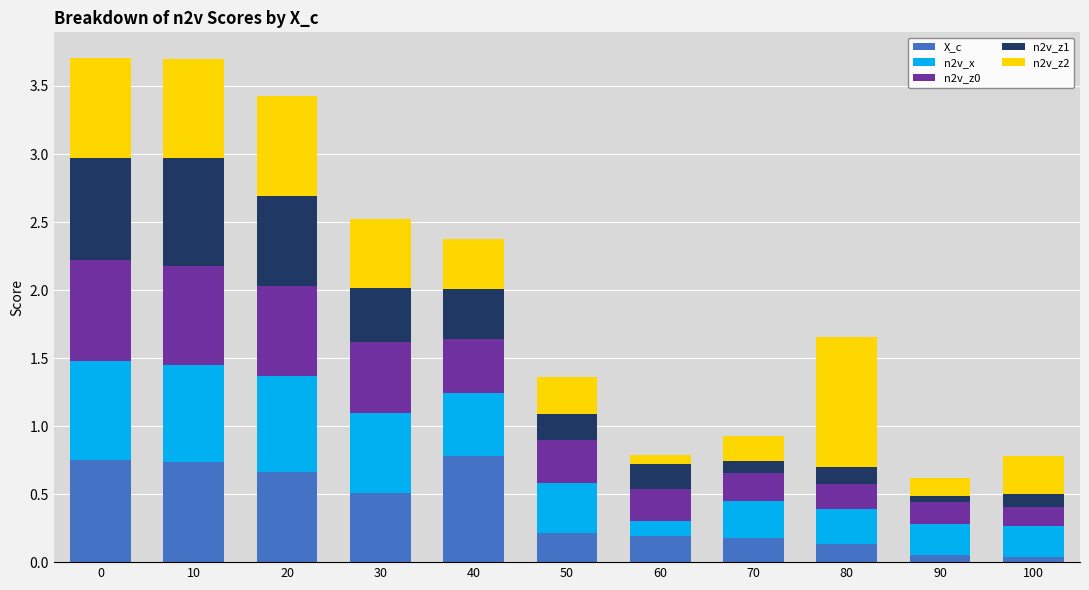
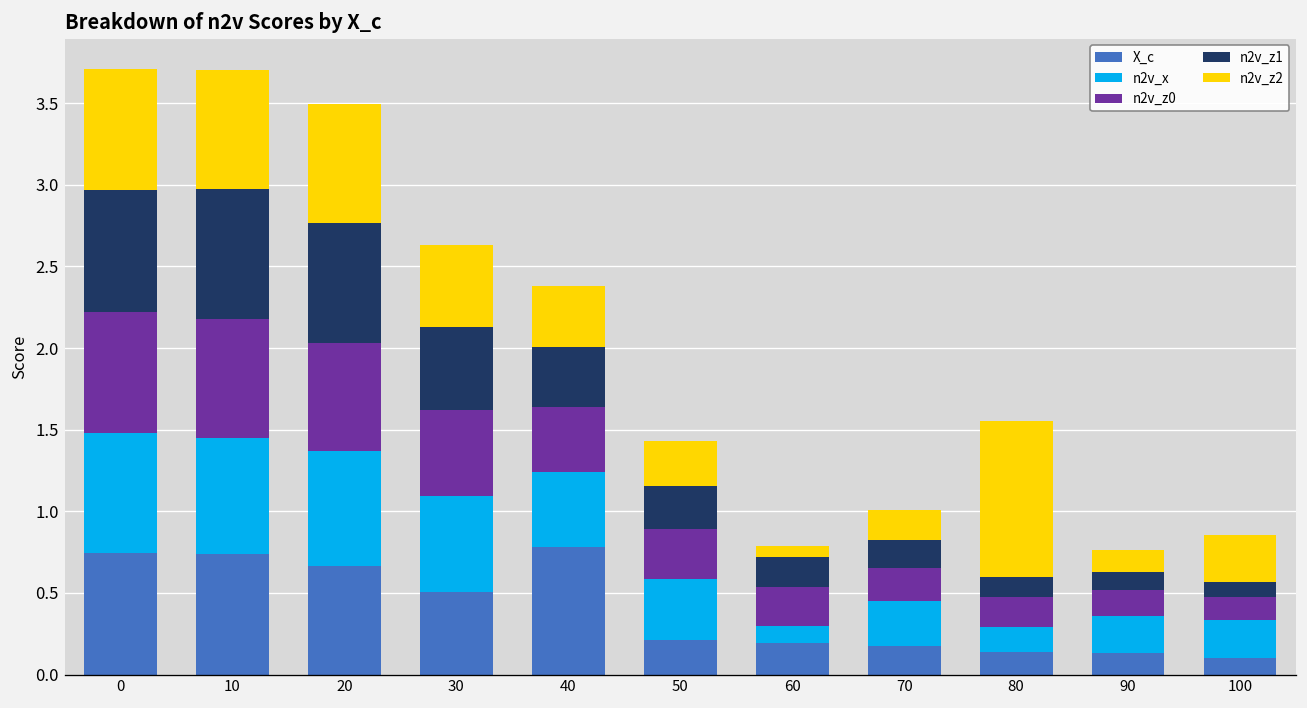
n2v_z1, 20: 0.66 -> 0.73
n2v_z1, 30: 0.39 -> 0.51
n2v_z1, 50: 0.19 -> 0.26
n2v_z1, 70: 0.09 -> 0.17
n2v_x, 80: 0.26 -> 0.16
X_c, 90: 0.05 -> 0.13
n2v_z1, 90: 0.05 -> 0.11
X_c, 100: 0.03 -> 0.10
